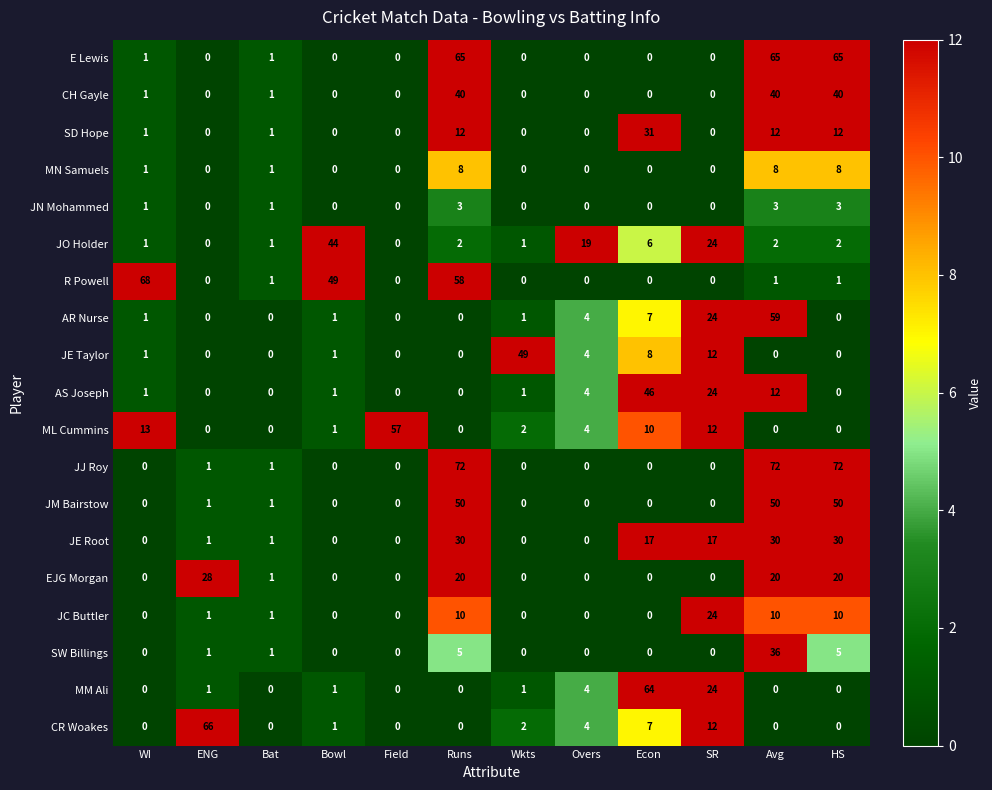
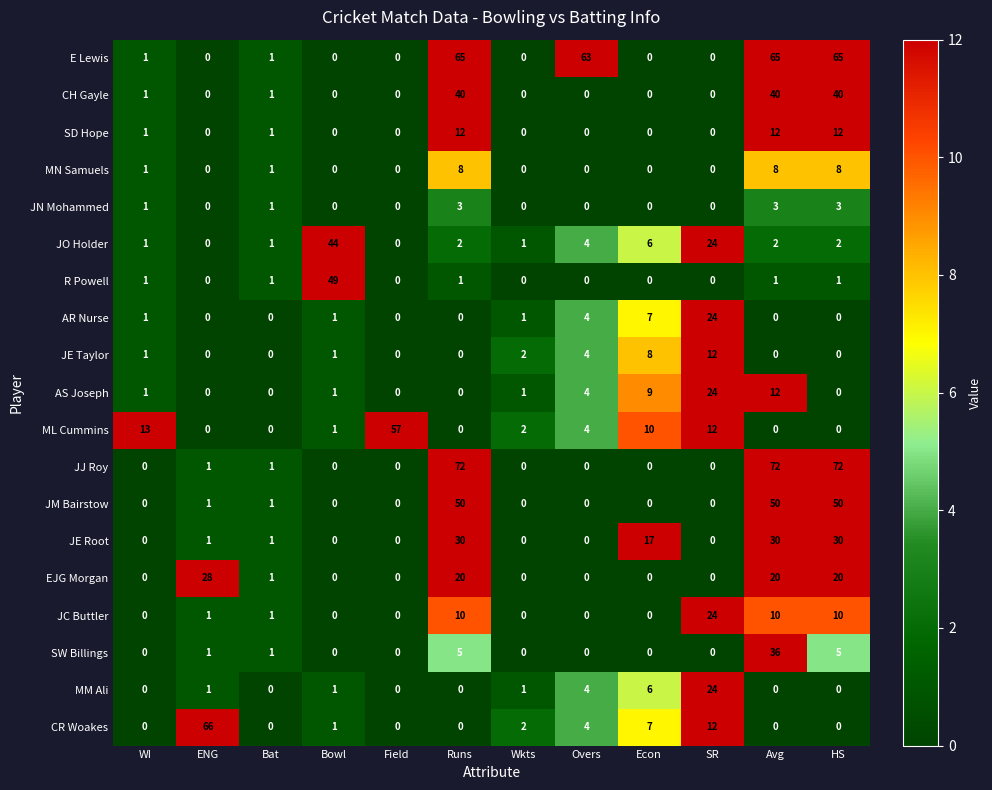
E Lewis, Overs: 0 -> 63
SD Hope, Econ: 31 -> 0
JO Holder, Overs: 19 -> 4
R Powell, WI: 68 -> 1
R Powell, Runs: 58 -> 1
AR Nurse, Avg: 59 -> 0
JE Taylor, Wkts: 49 -> 2
AS Joseph, Econ: 46 -> 9
JE Root, SR: 17 -> 0
MM Ali, Econ: 64 -> 6
